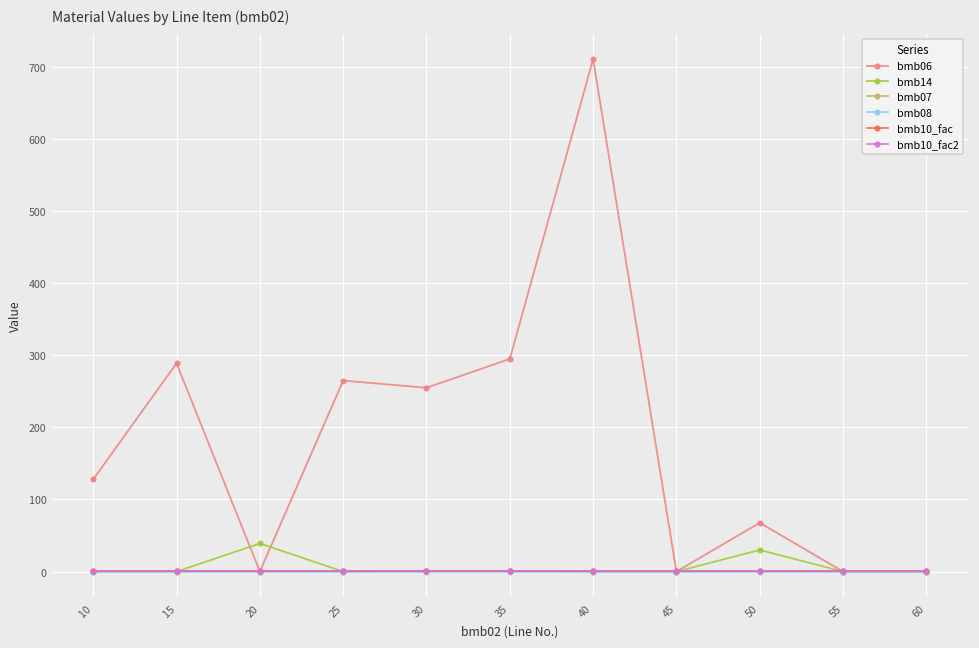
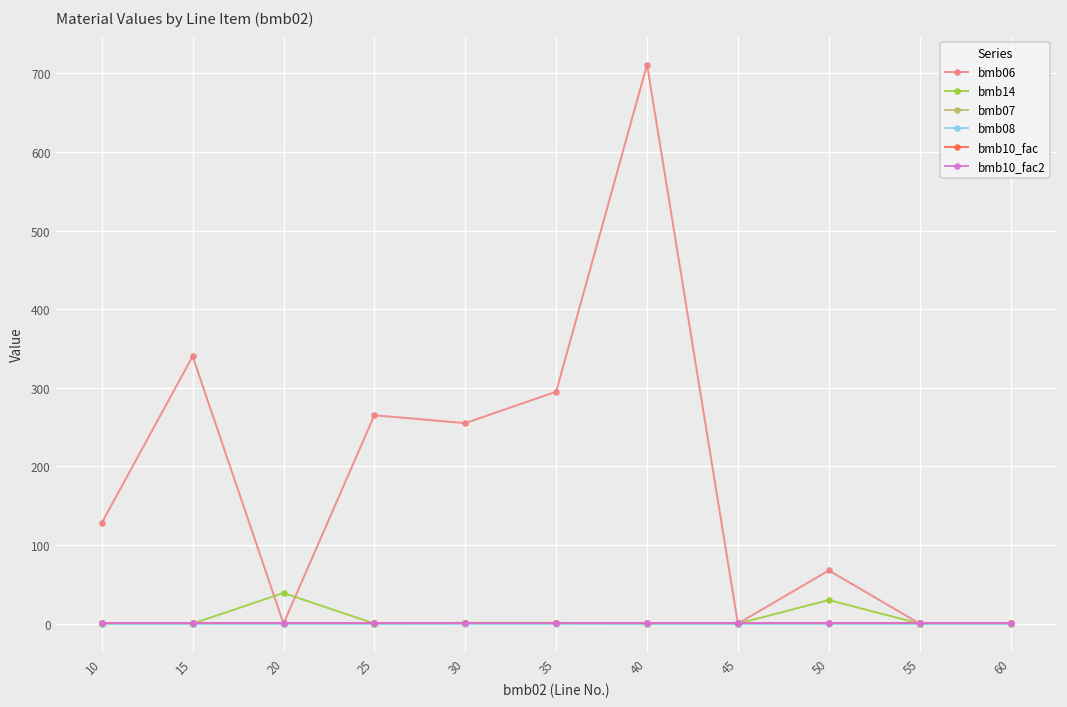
bmb06, 15: 290 -> 340
